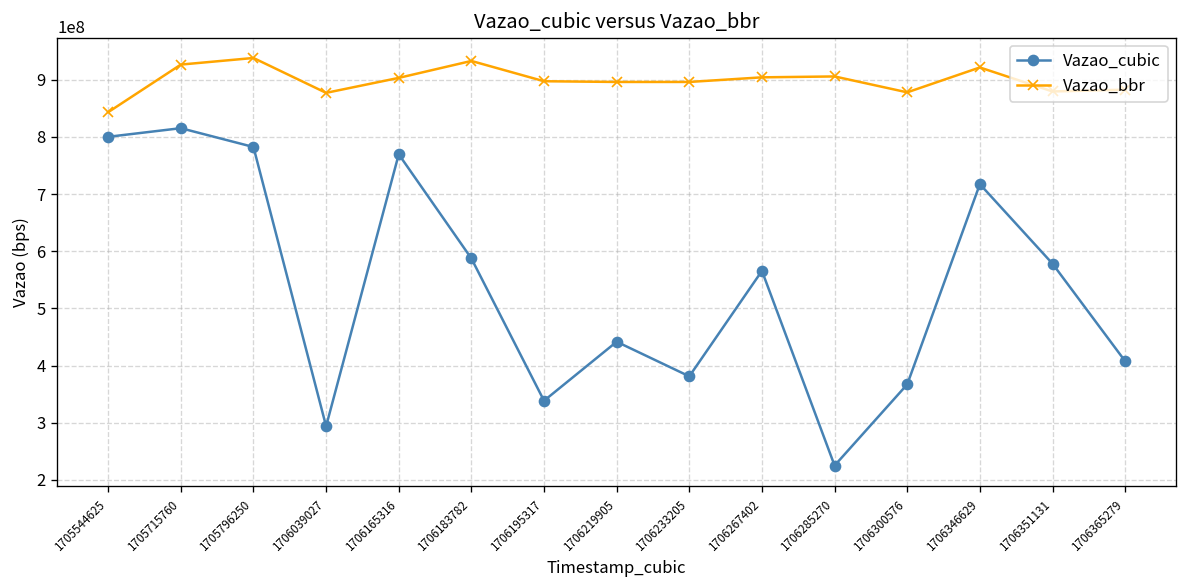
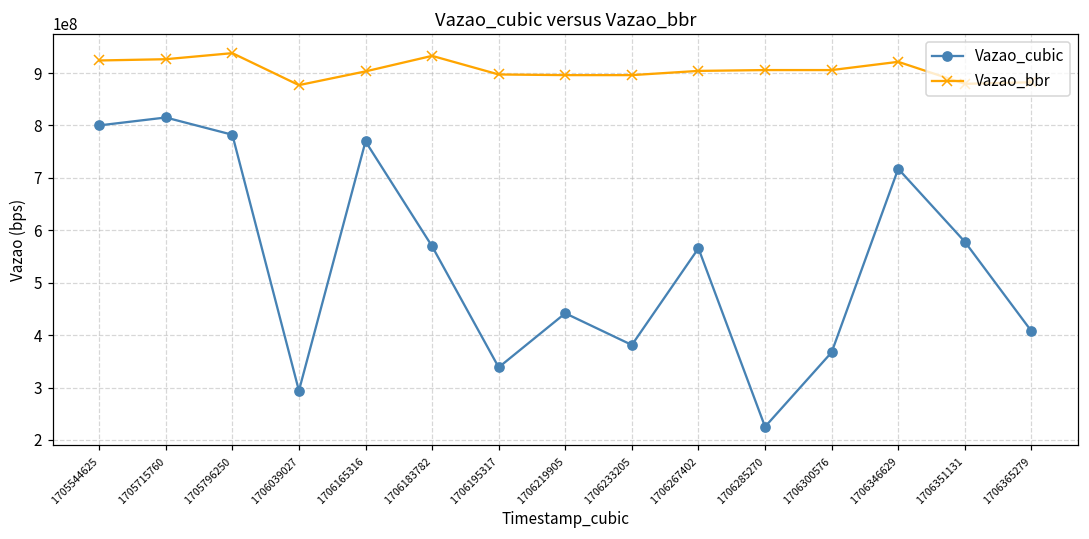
Vazao_bbr, 1705544625: 840000000 -> 920000000
Vazao_cubic, 1706183782: 590000000 -> 570000000
Vazao_bbr, 1706300576: 880000000 -> 910000000
